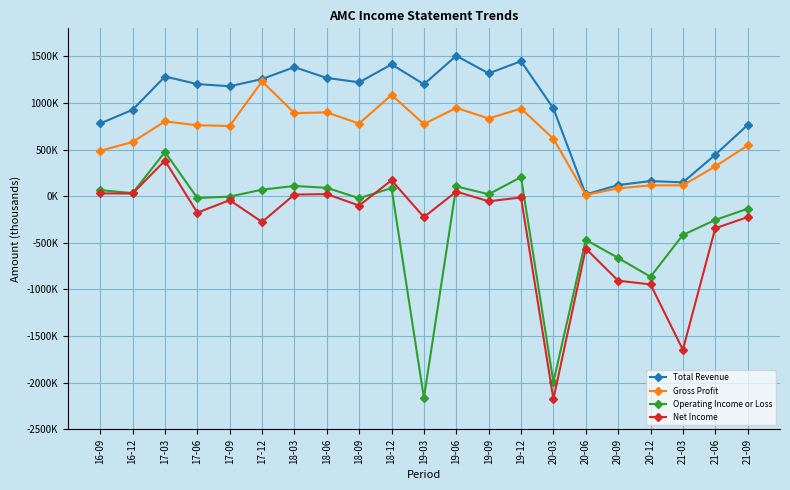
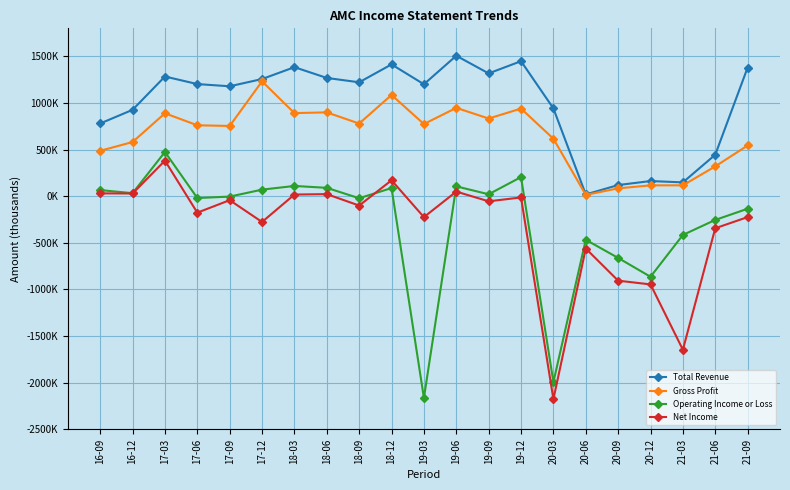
Gross Profit, 17-03: 800000 -> 900000
Total Revenue, 21-09: 800000 -> 1400000
